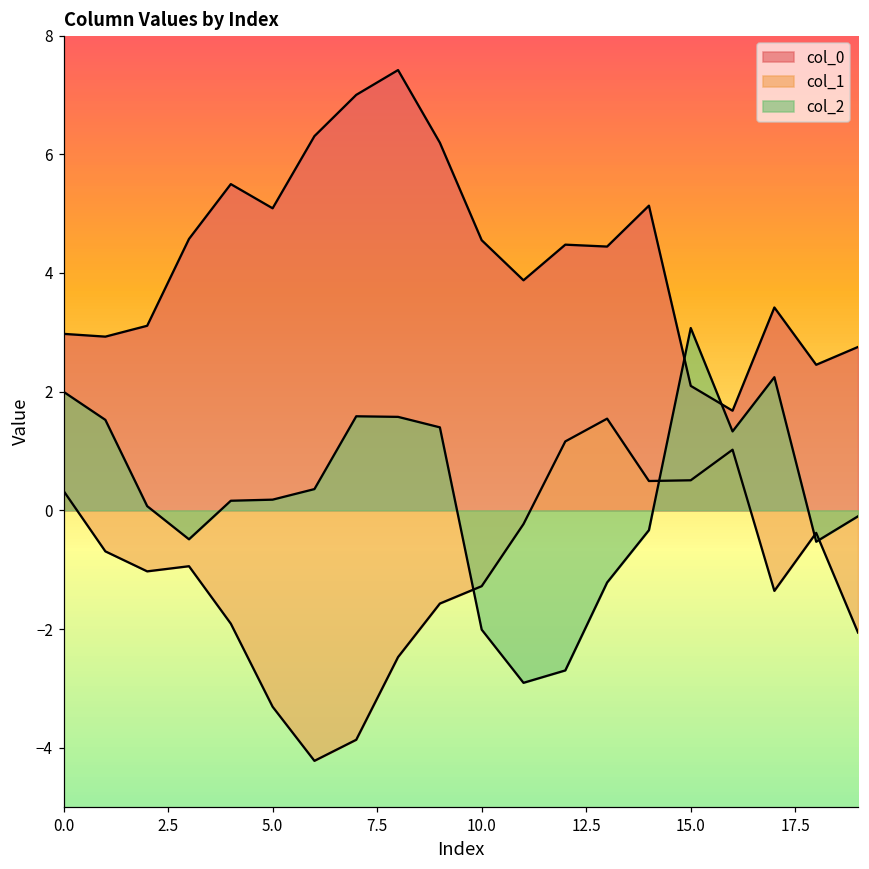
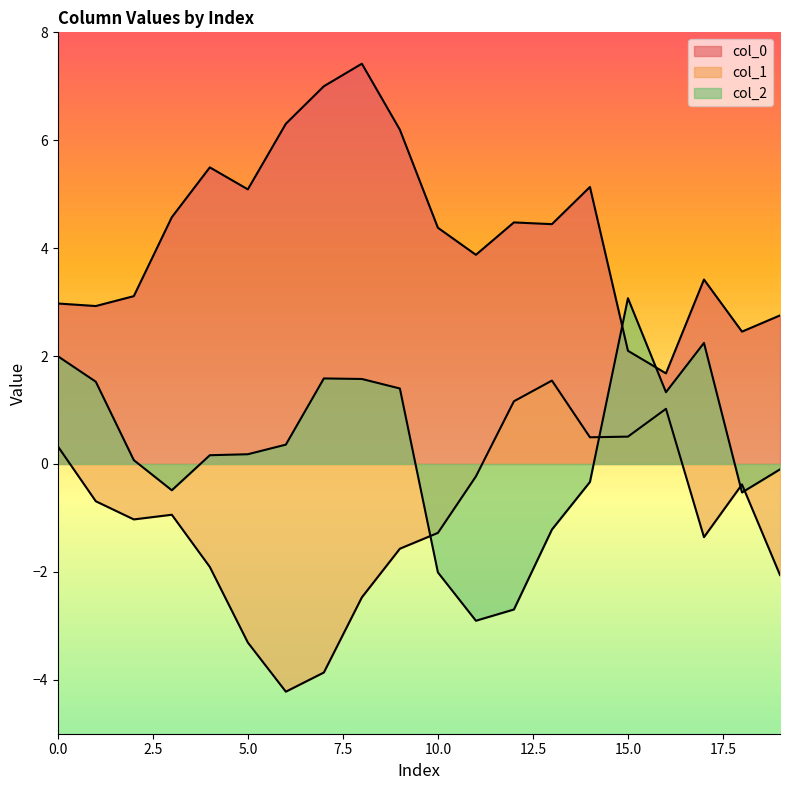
col_0, 10.0: 4.6 -> 4.4
